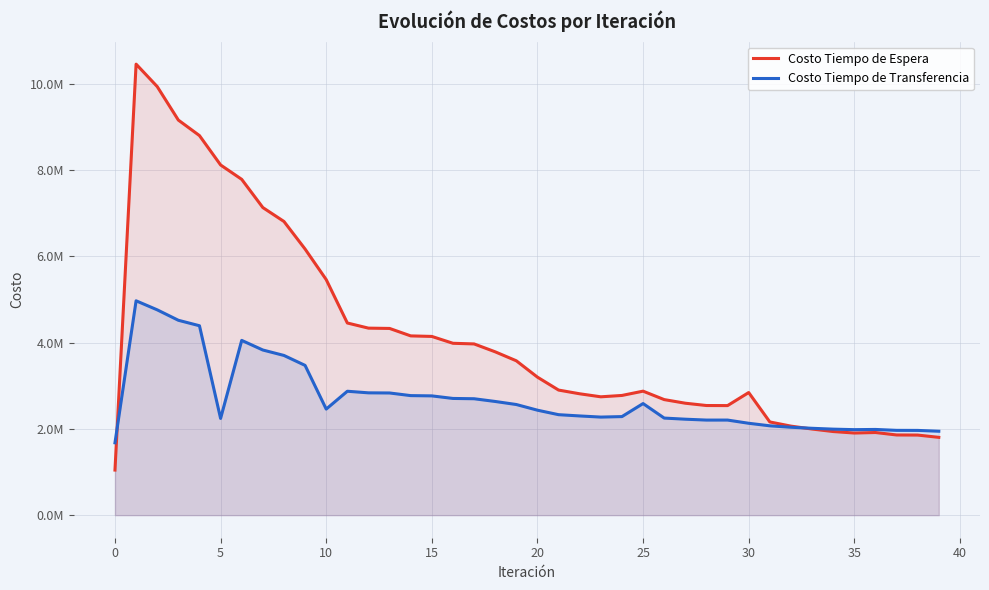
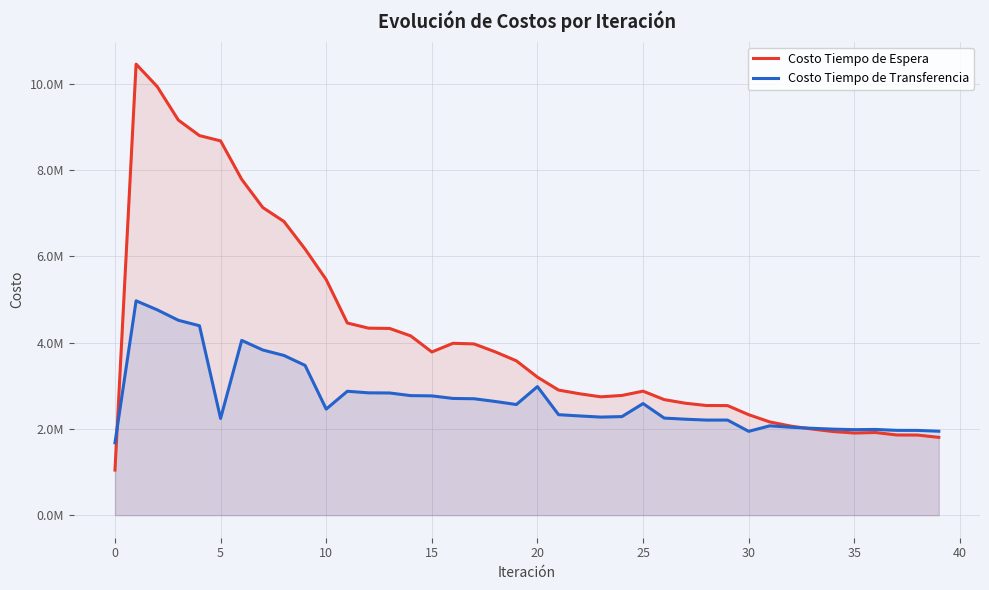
Costo Tiempo de Espera, 5: 8100000 -> 8700000
Costo Tiempo de Espera, 15: 4100000 -> 3800000
Costo Tiempo de Transferencia, 20: 2400000 -> 3000000
Costo Tiempo de Espera, 30: 2800000 -> 2300000
Costo Tiempo de Transferencia, 30: 2100000 -> 1900000
